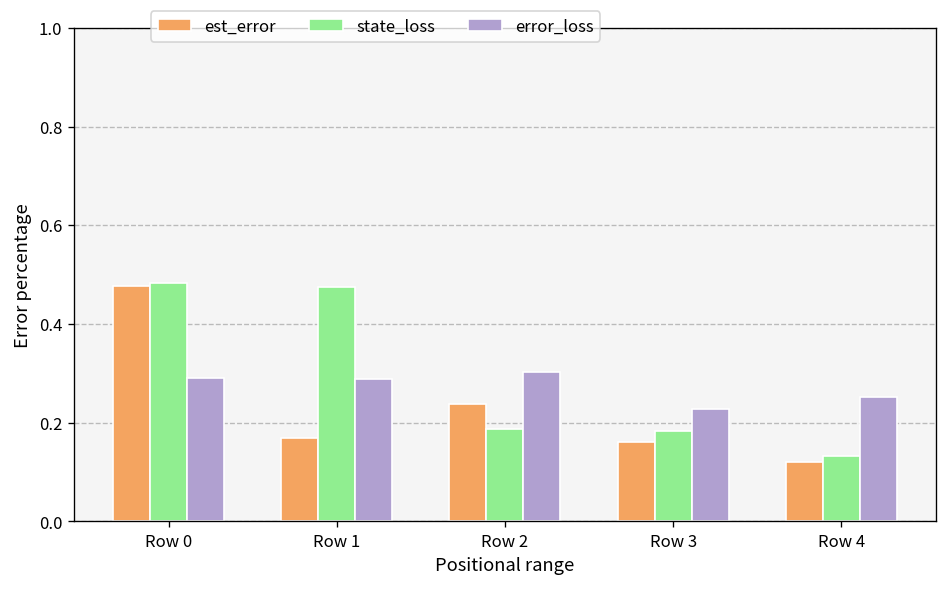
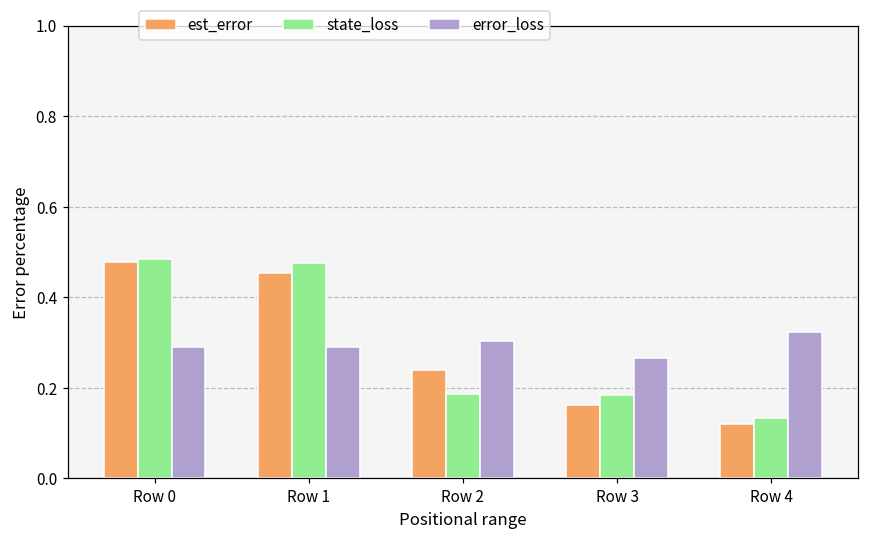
est_error, Row 1: 0.17 -> 0.45
error_loss, Row 3: 0.23 -> 0.27
error_loss, Row 4: 0.25 -> 0.32
